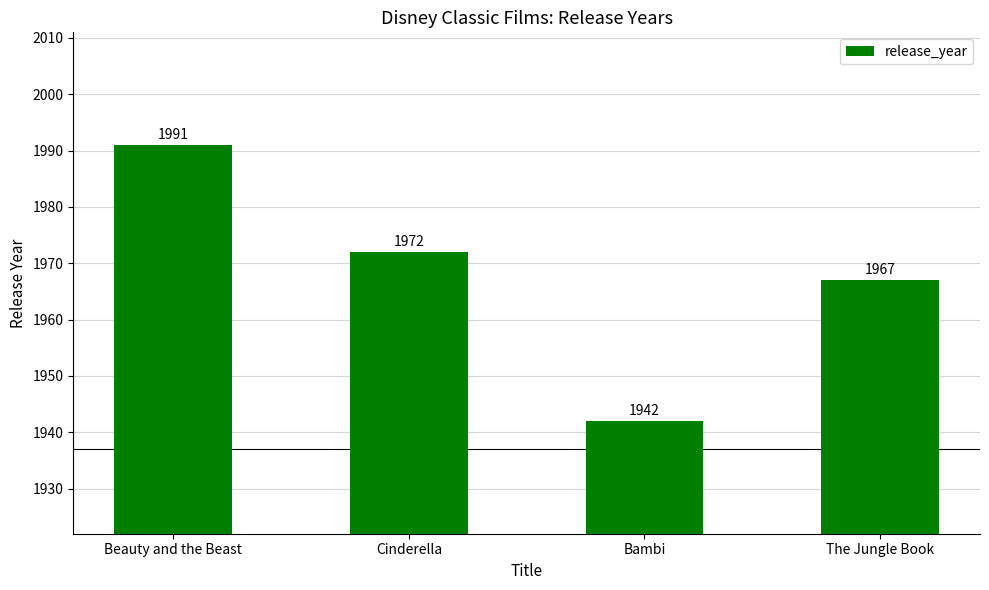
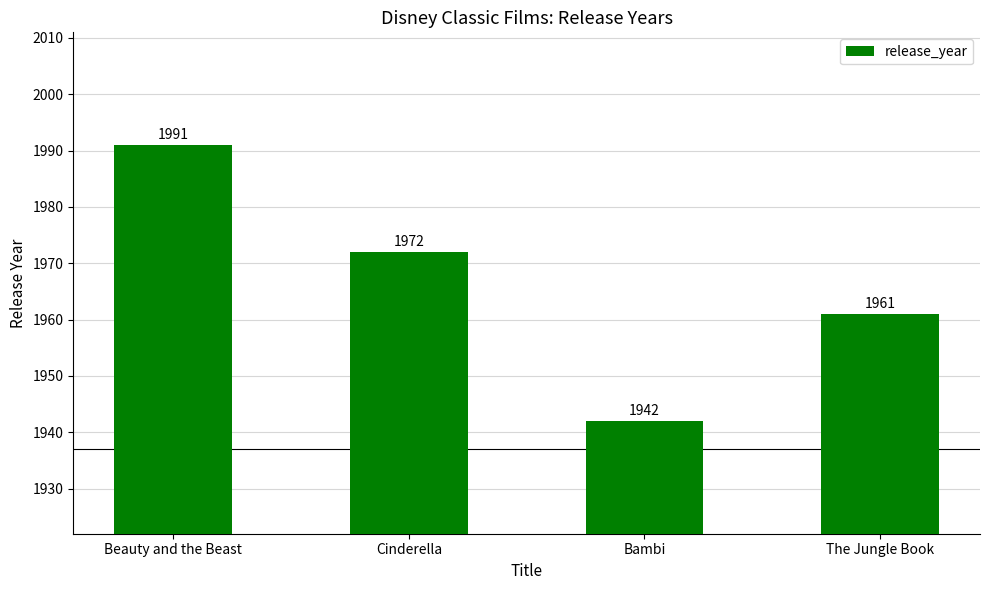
The Jungle Book: 1967 -> 1961
